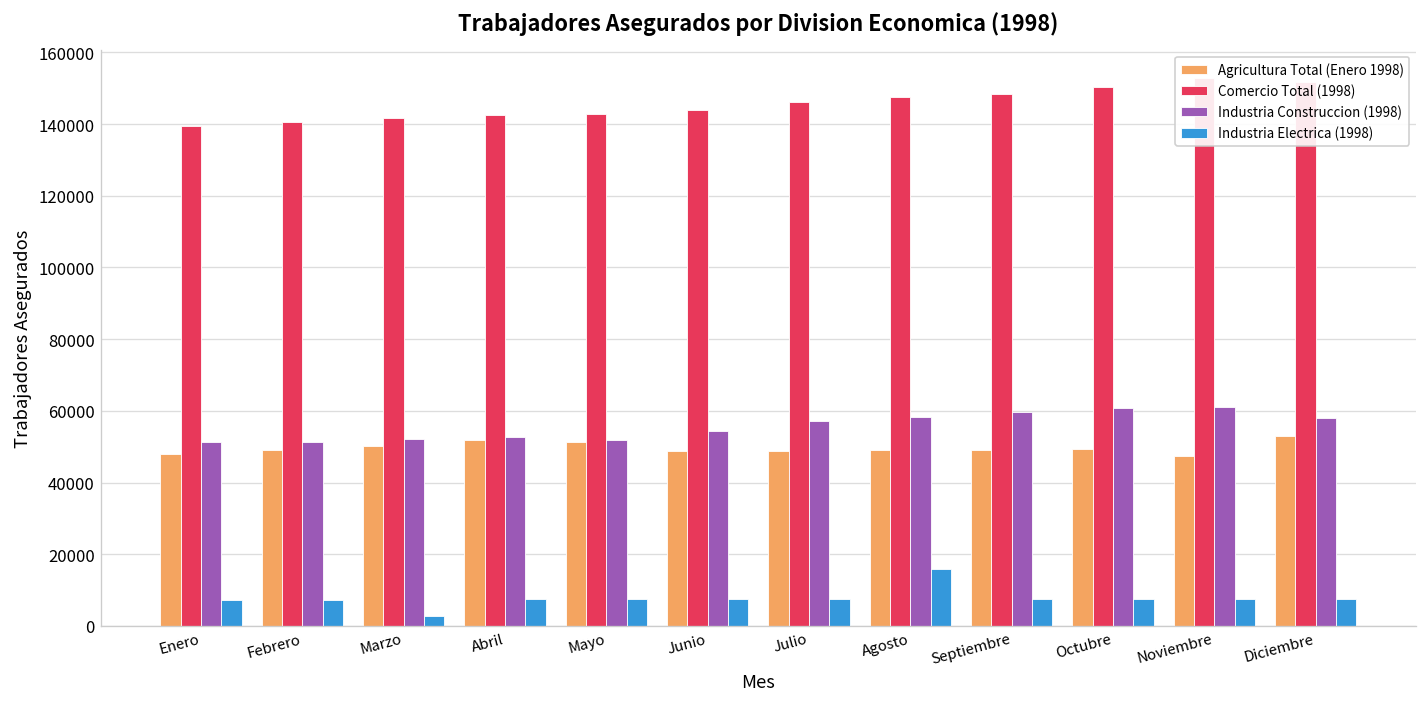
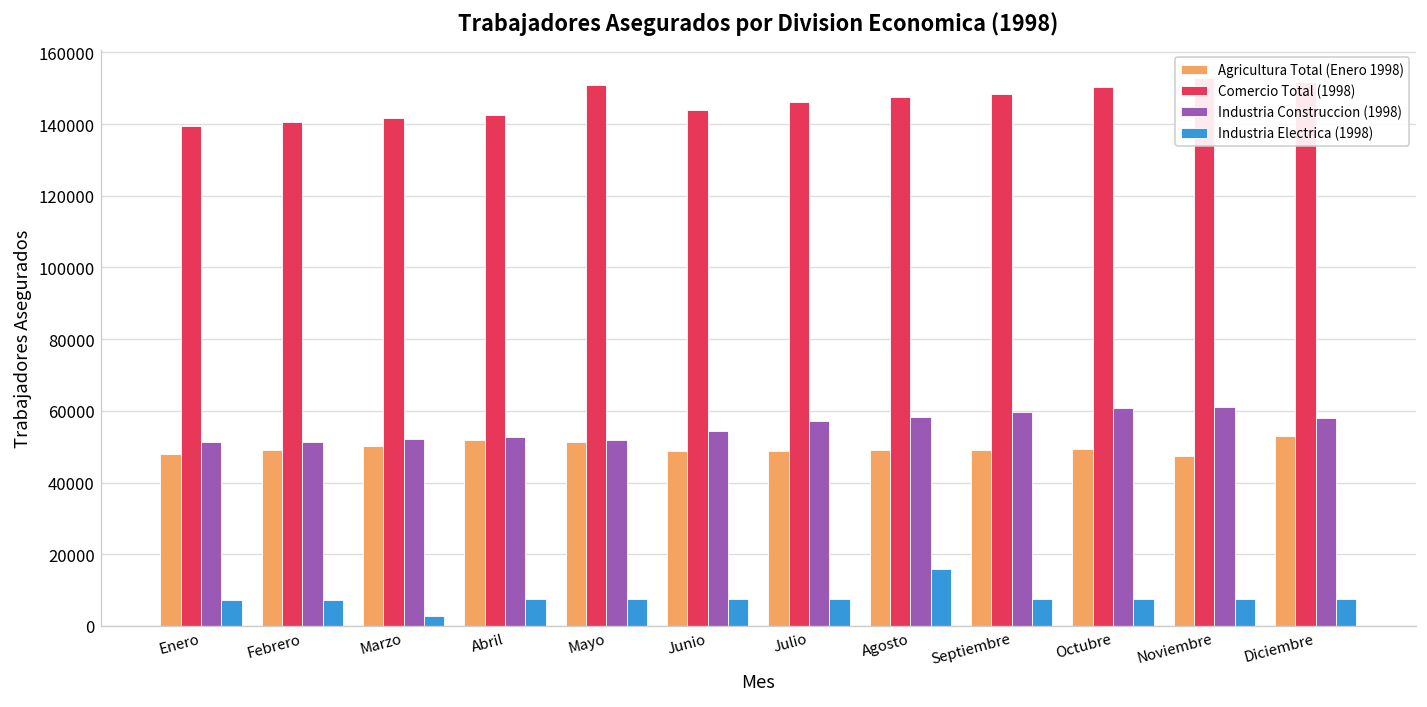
Comercio Total (1998), Mayo: 143000 -> 151000
